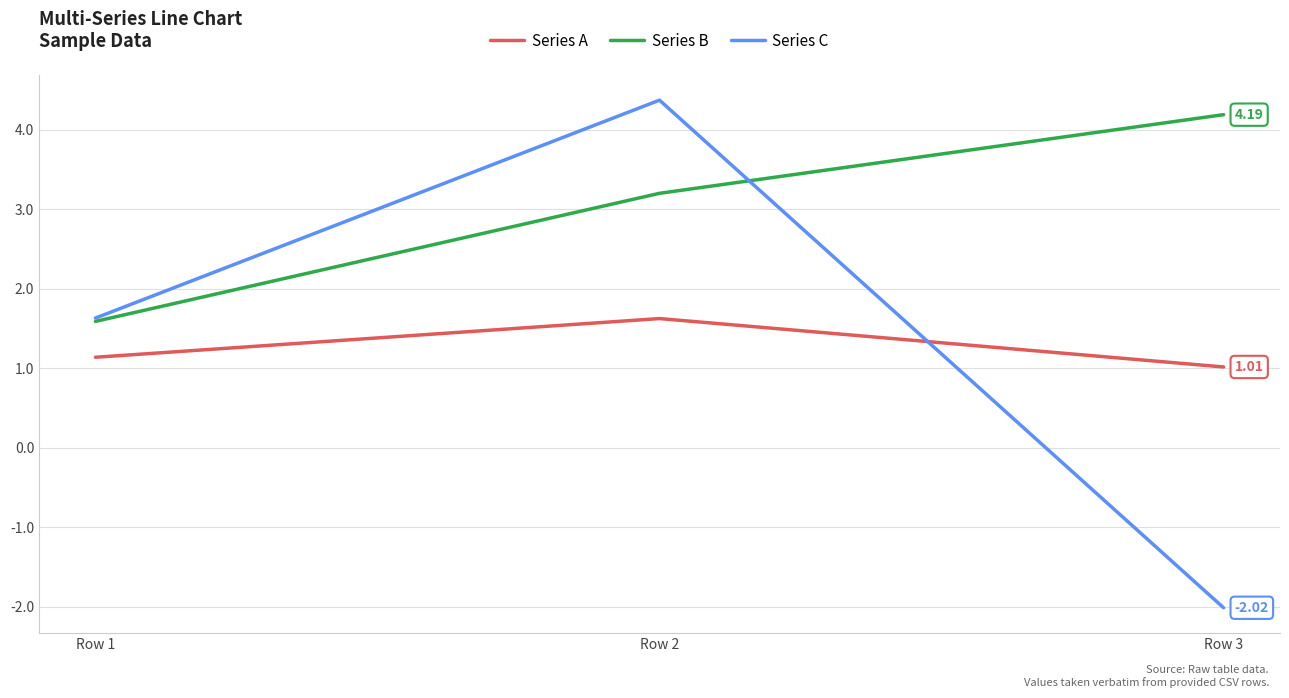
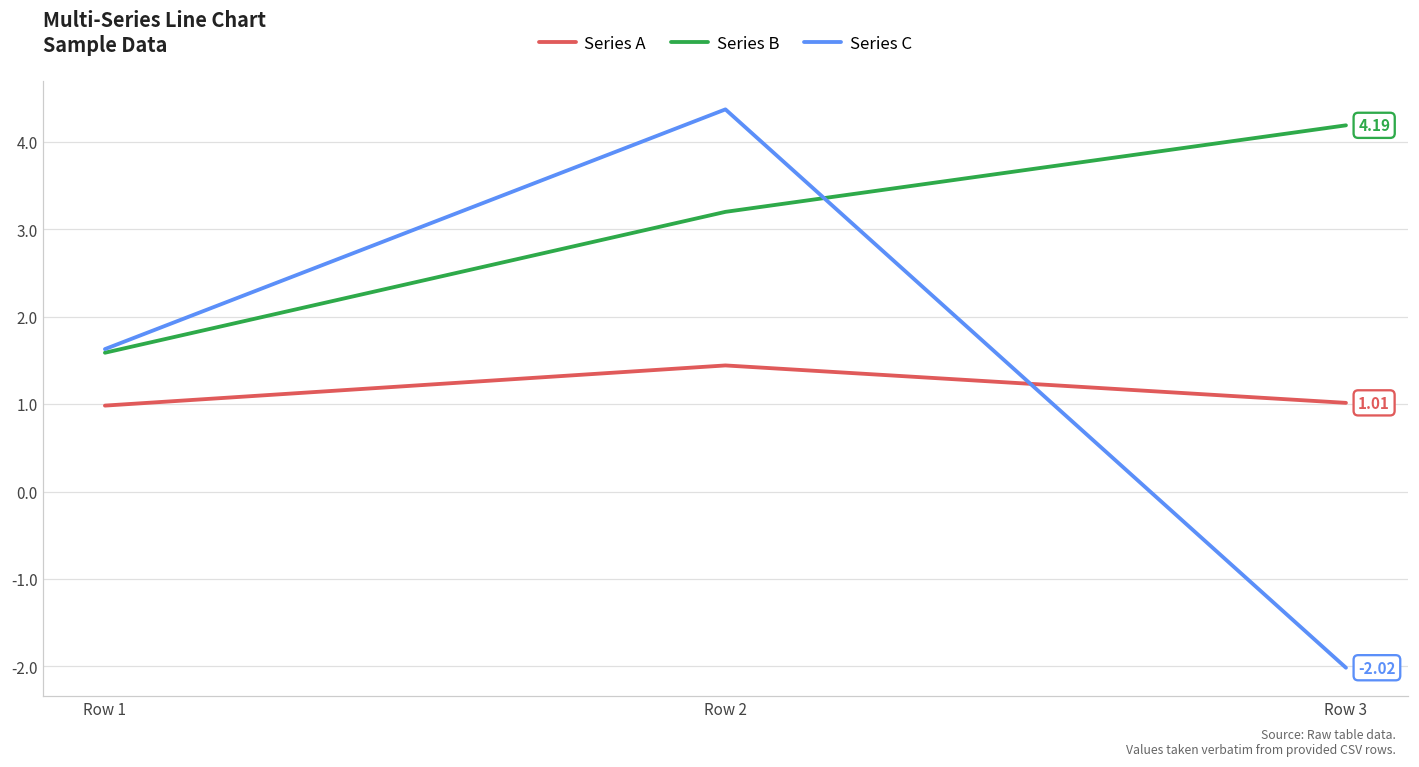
Series A, Row 1: 1.1 -> 1.0
Series A, Row 2: 1.6 -> 1.4
